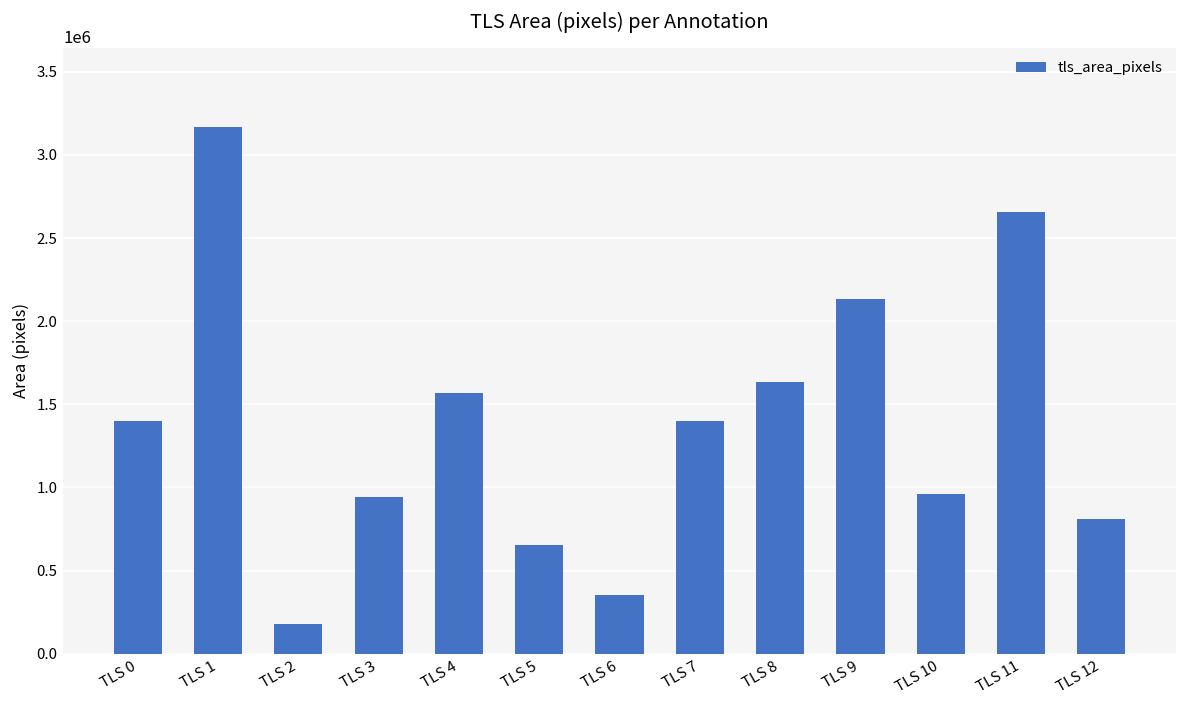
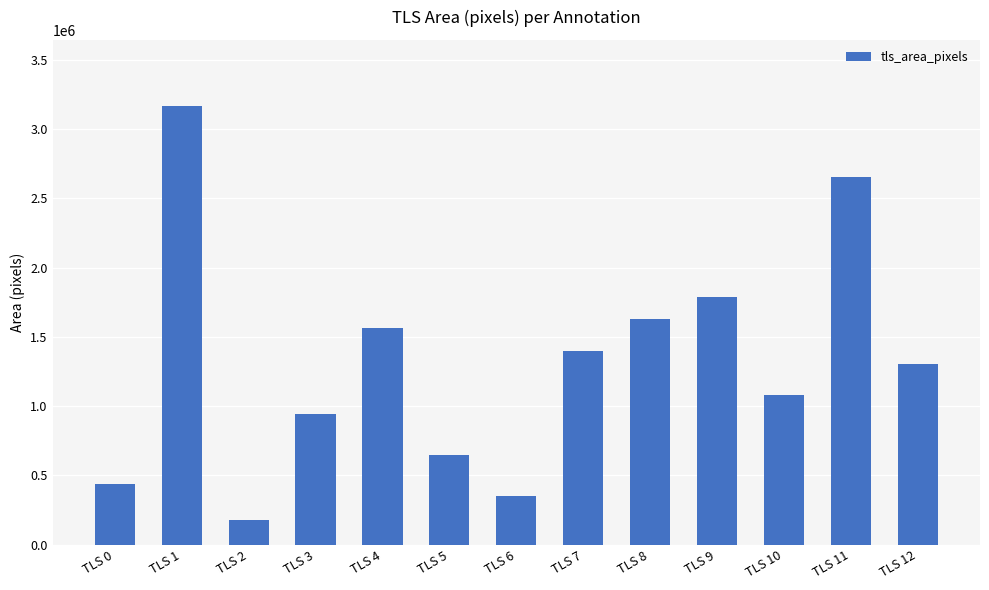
TLS 0: 1400000 -> 440000
TLS 9: 2130000 -> 1790000
TLS 10: 960000 -> 1080000
TLS 12: 810000 -> 1310000
